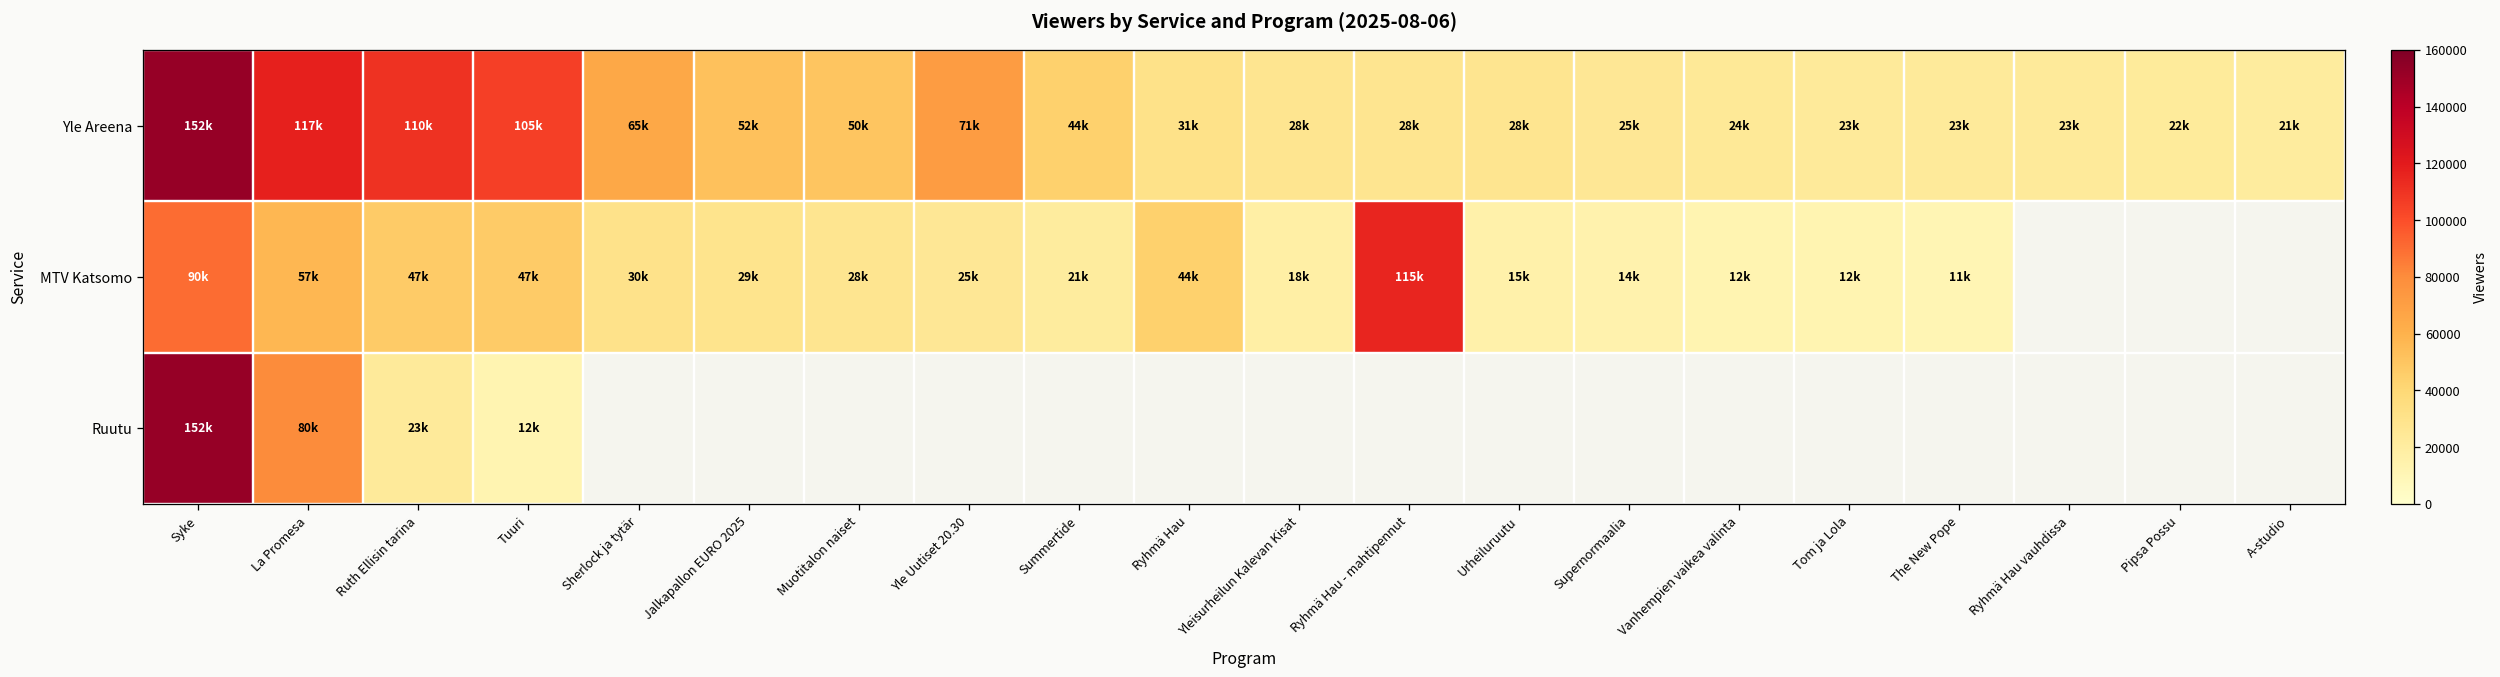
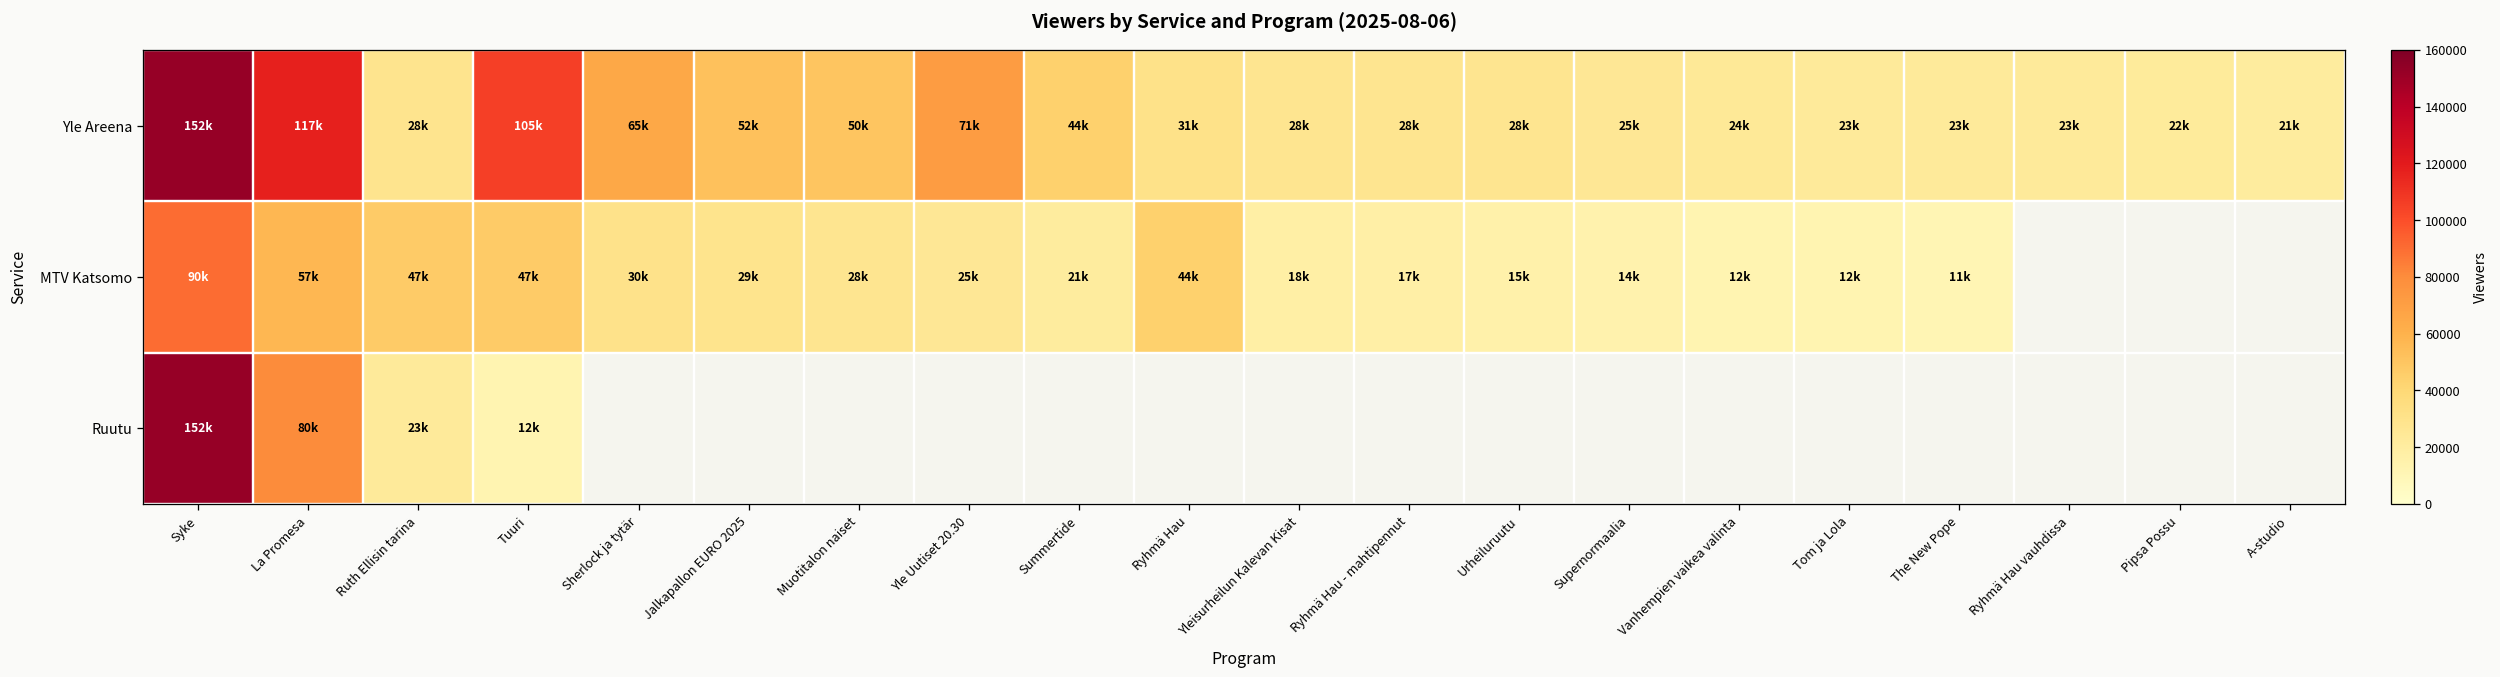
Yle Areena, Ruth Ellisin tarina: 110k -> 28k
MTV Katsomo, Ryhmä Hau - mahtipennut: 115k -> 17k
